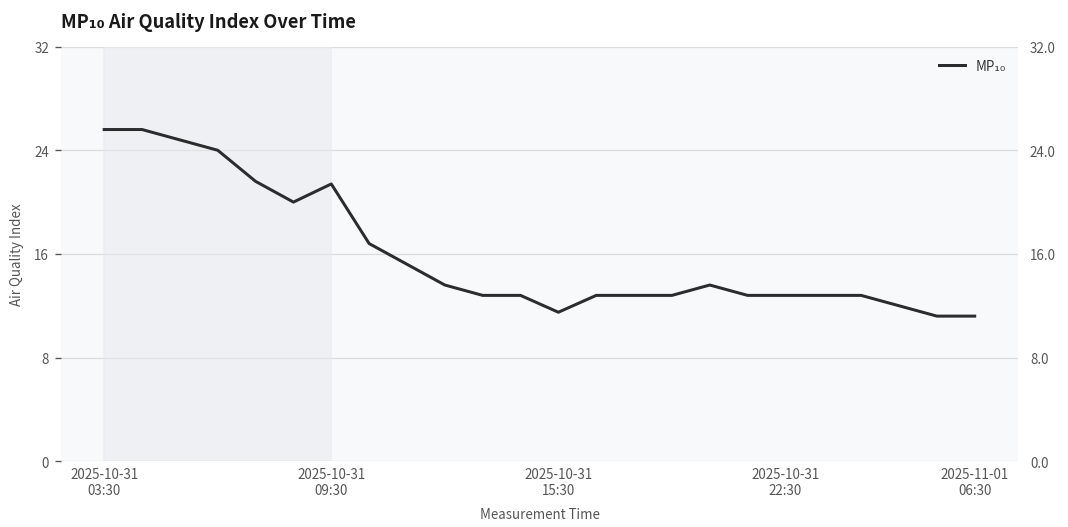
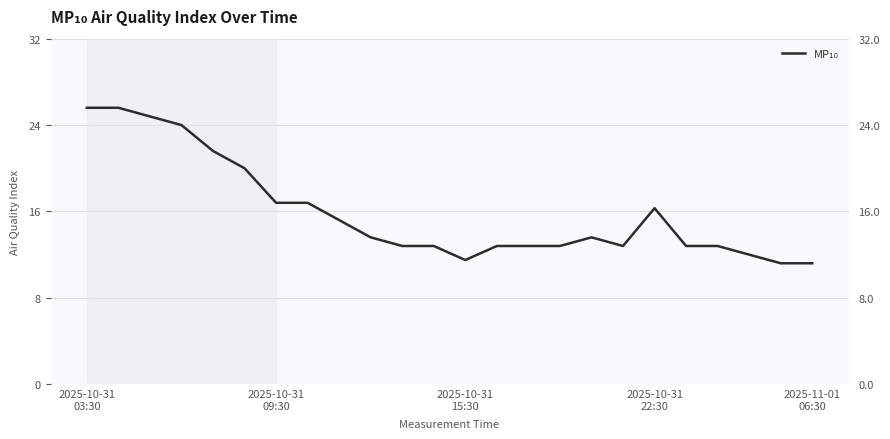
2025-10-31 09:30: 21.4 -> 16.8
2025-10-31 22:30: 12.8 -> 16.3
